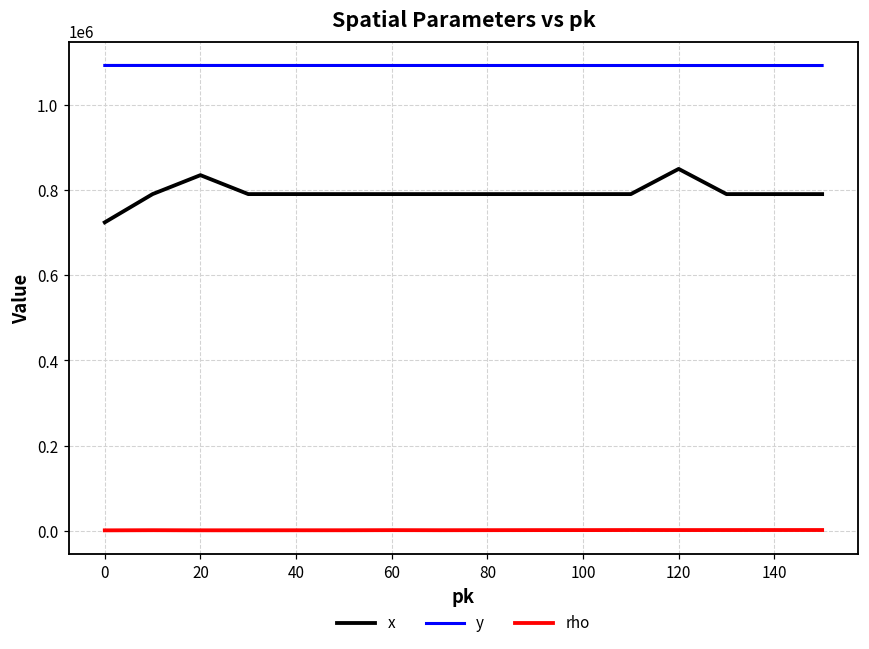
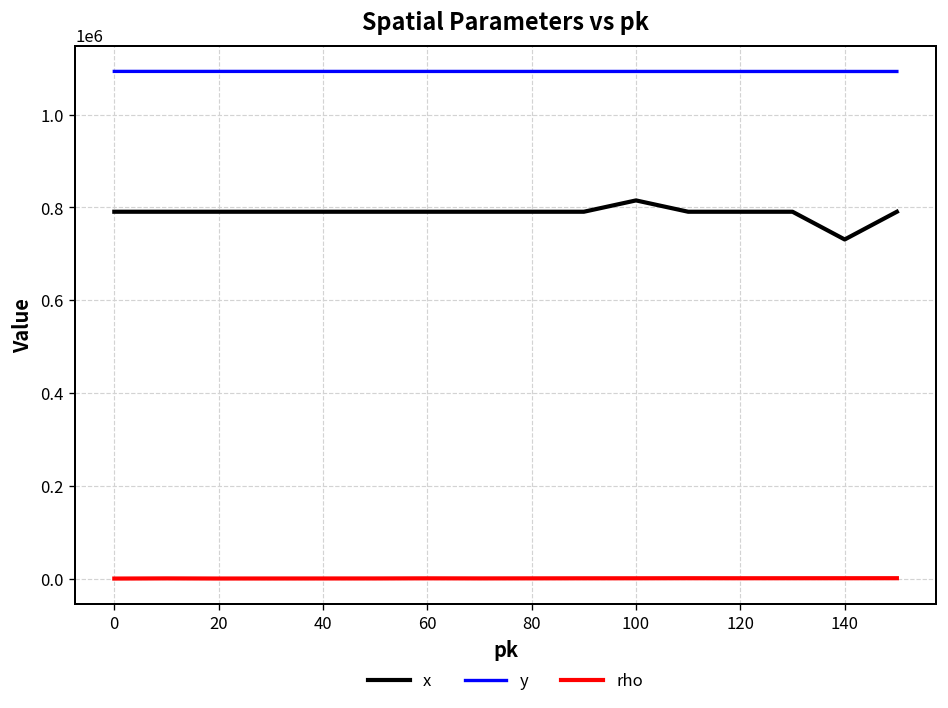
x, 0: 720000 -> 790000
x, 20: 840000 -> 790000
x, 100: 790000 -> 820000
x, 120: 850000 -> 790000
x, 140: 790000 -> 730000
